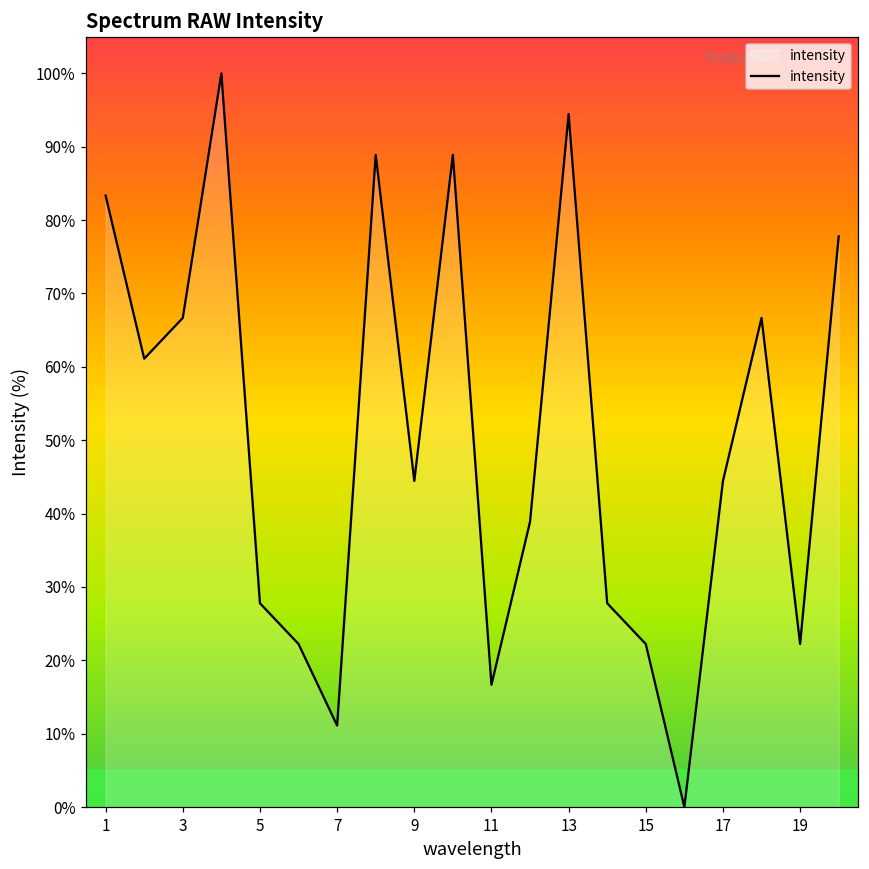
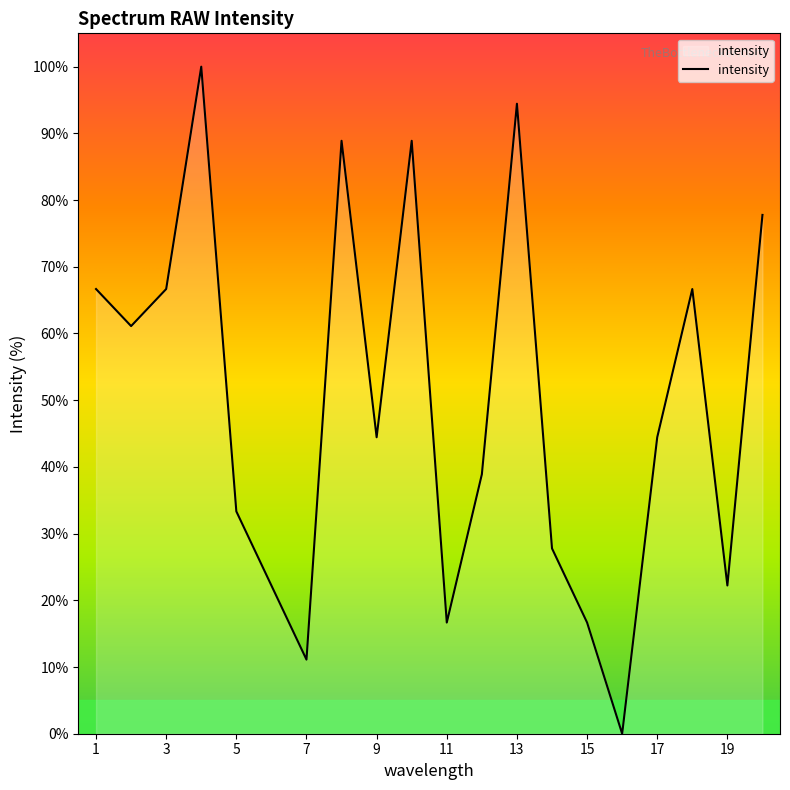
1: 83% -> 67%
5: 28% -> 33%
15: 22% -> 17%
